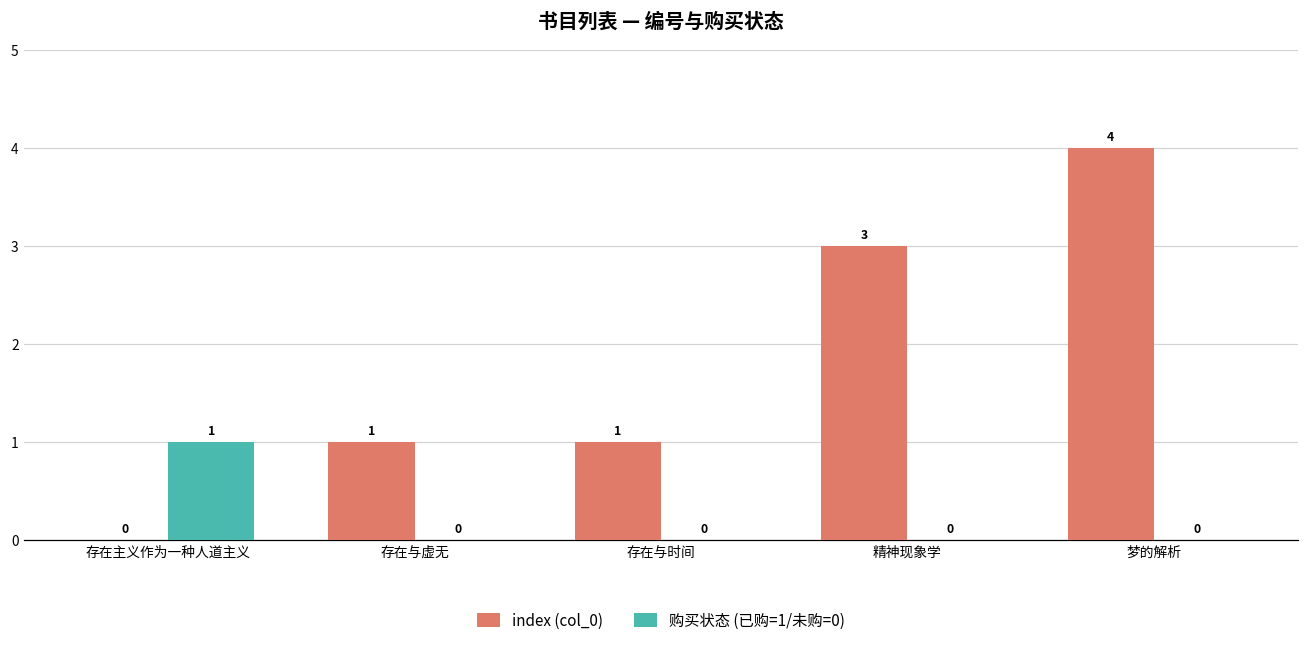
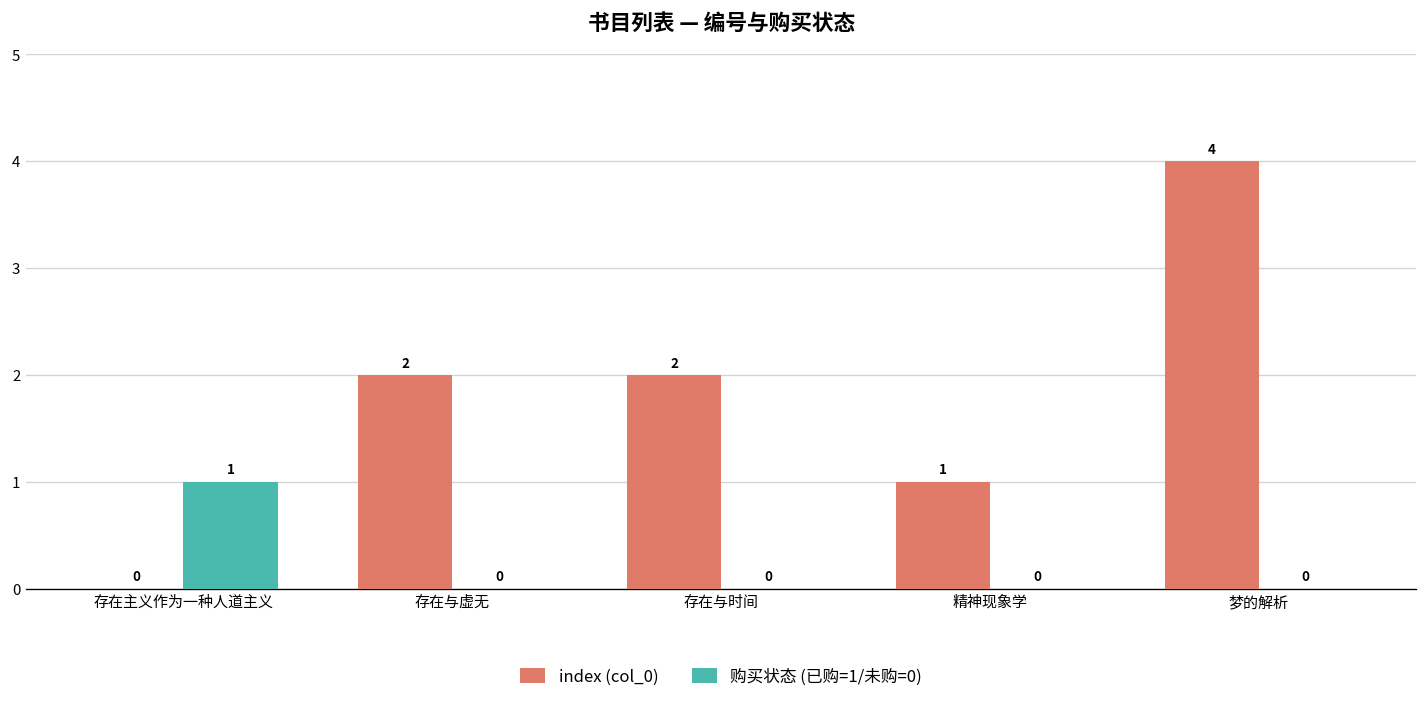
index (col_0), 存在与虚无: 1 -> 2
index (col_0), 存在与时间: 1 -> 2
index (col_0), 精神现象学: 3 -> 1
